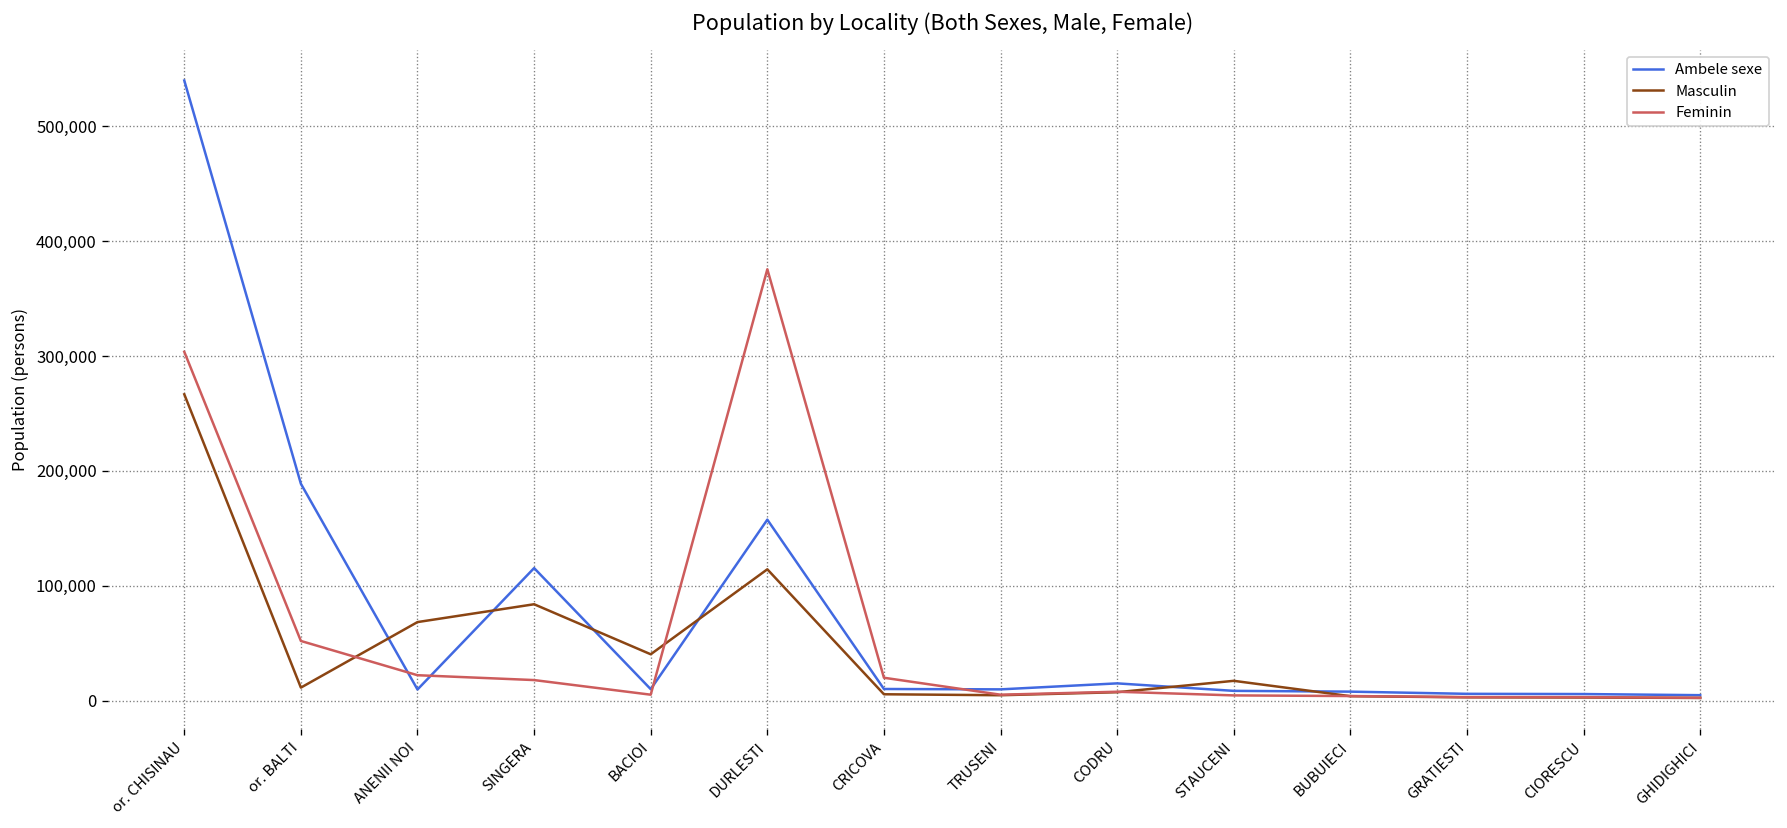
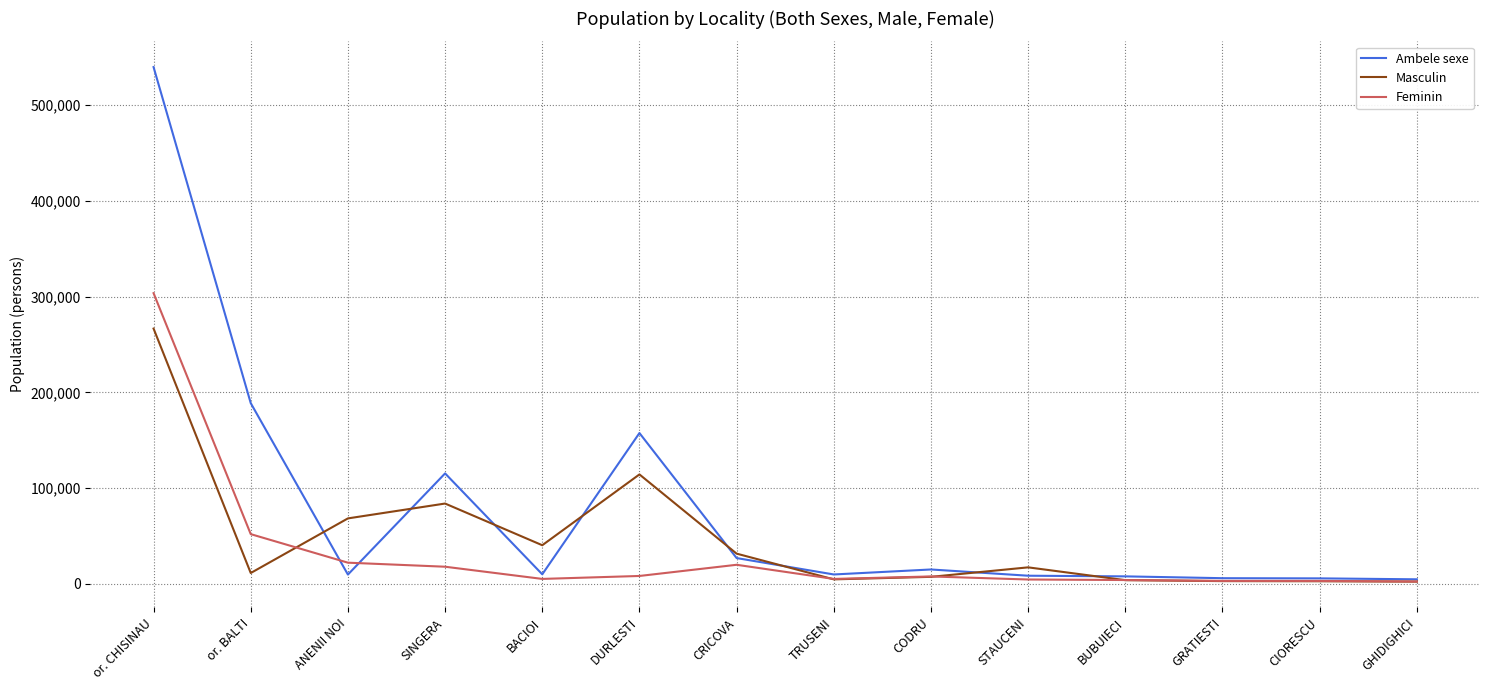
Feminin, DURLESTI: 380,000 -> 10,000
Ambele sexe, CRICOVA: 10,000 -> 30,000
Masculin, CRICOVA: 10,000 -> 30,000
